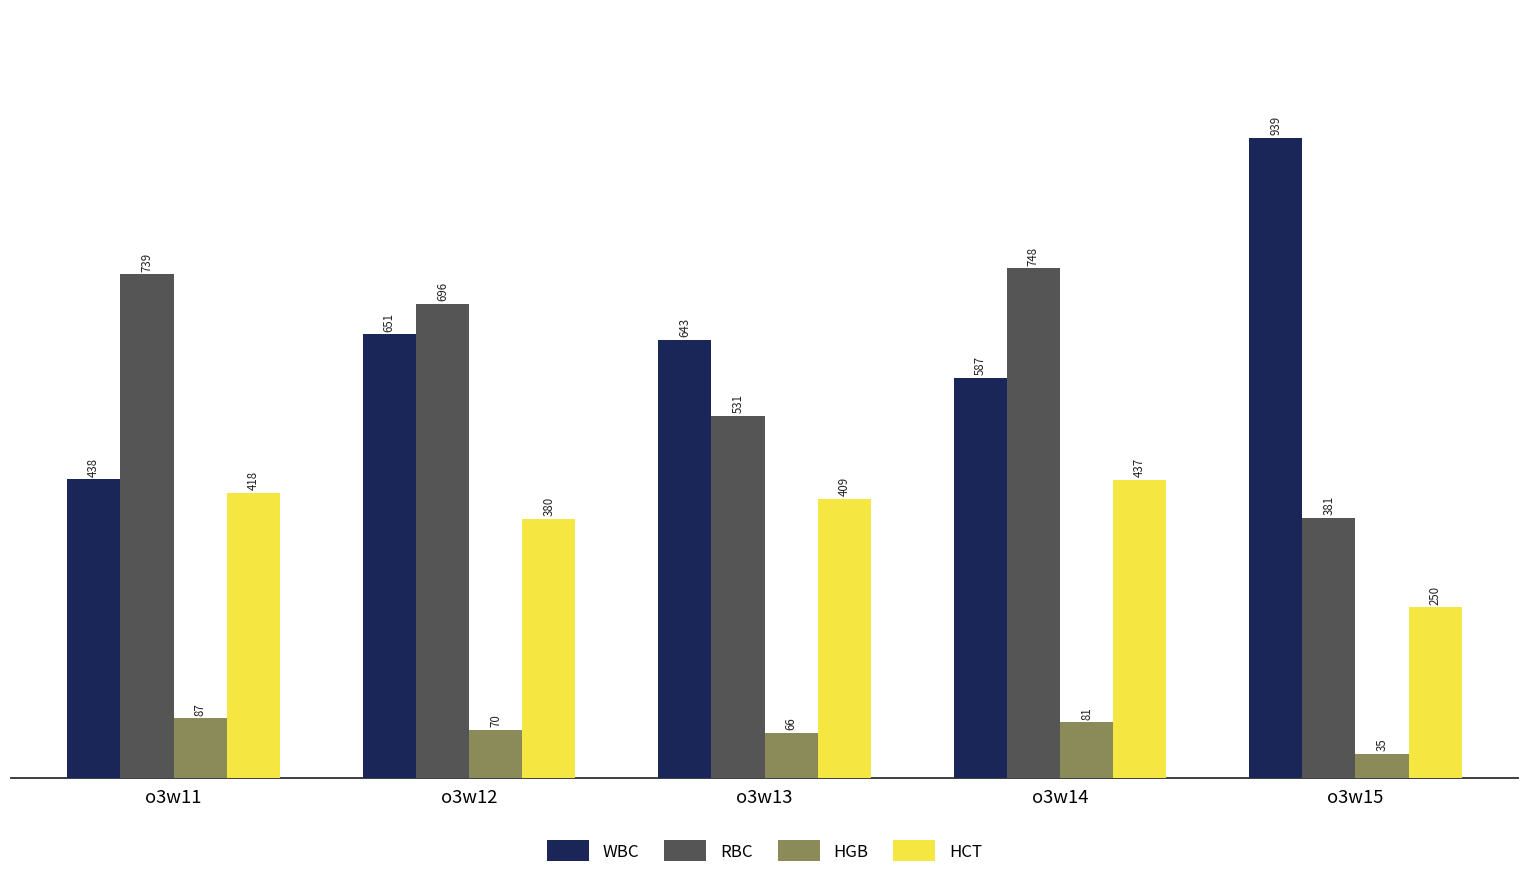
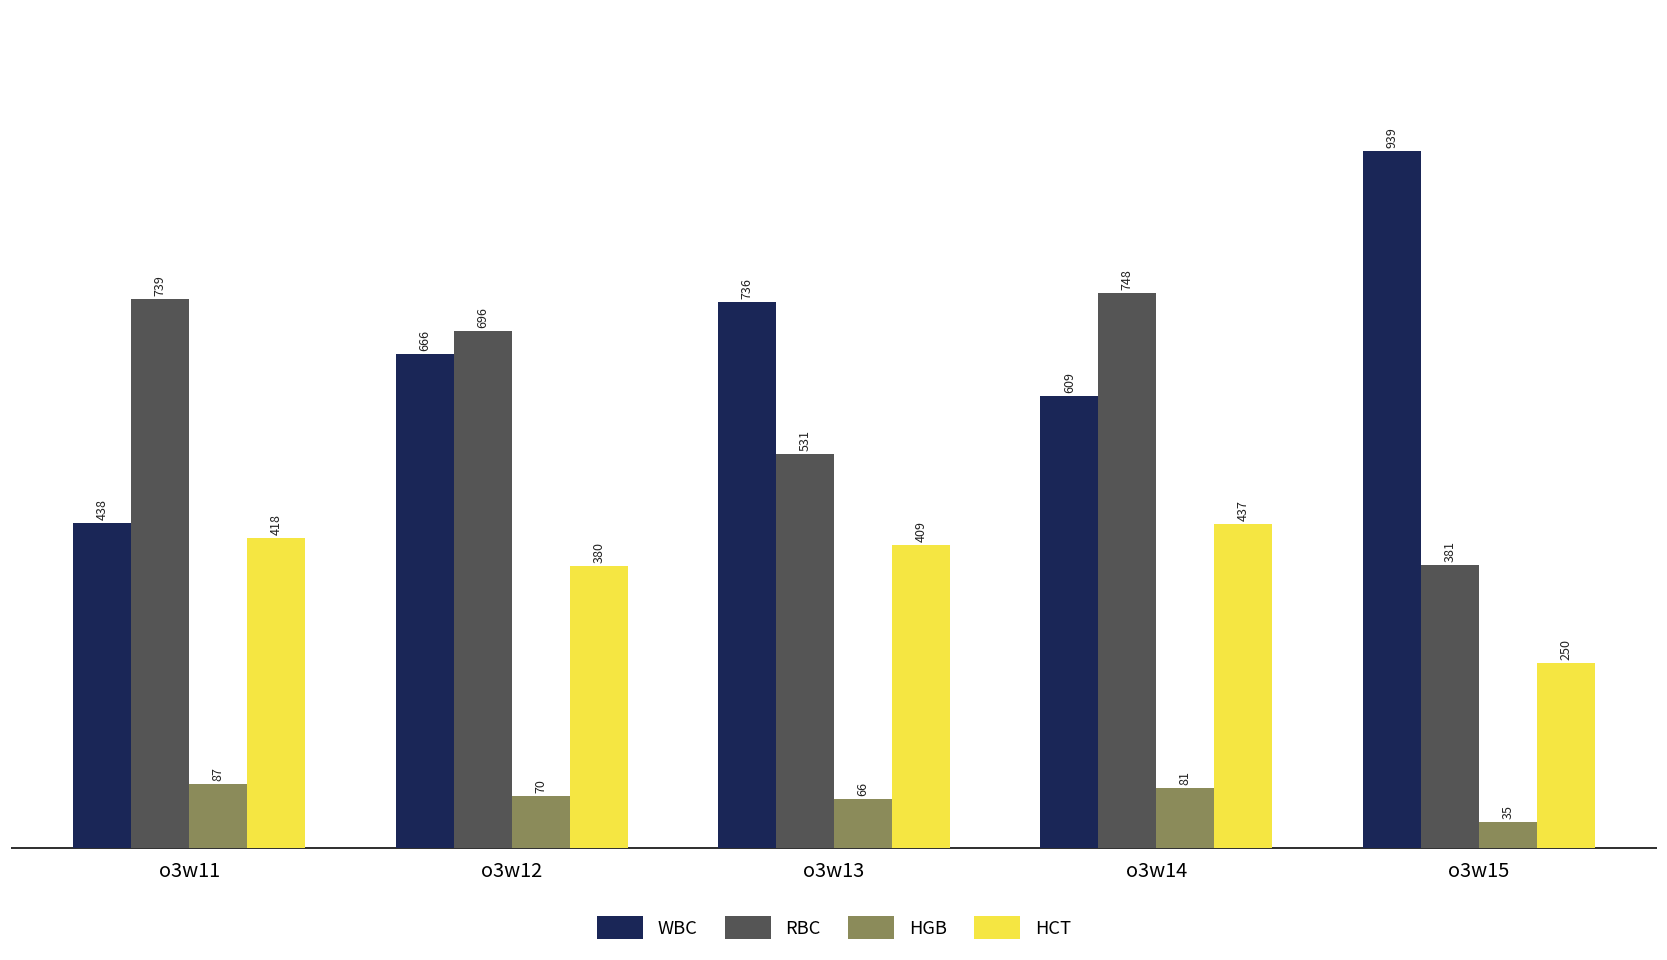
WBC, o3w12: 651 -> 666
WBC, o3w13: 643 -> 736
WBC, o3w14: 587 -> 609
